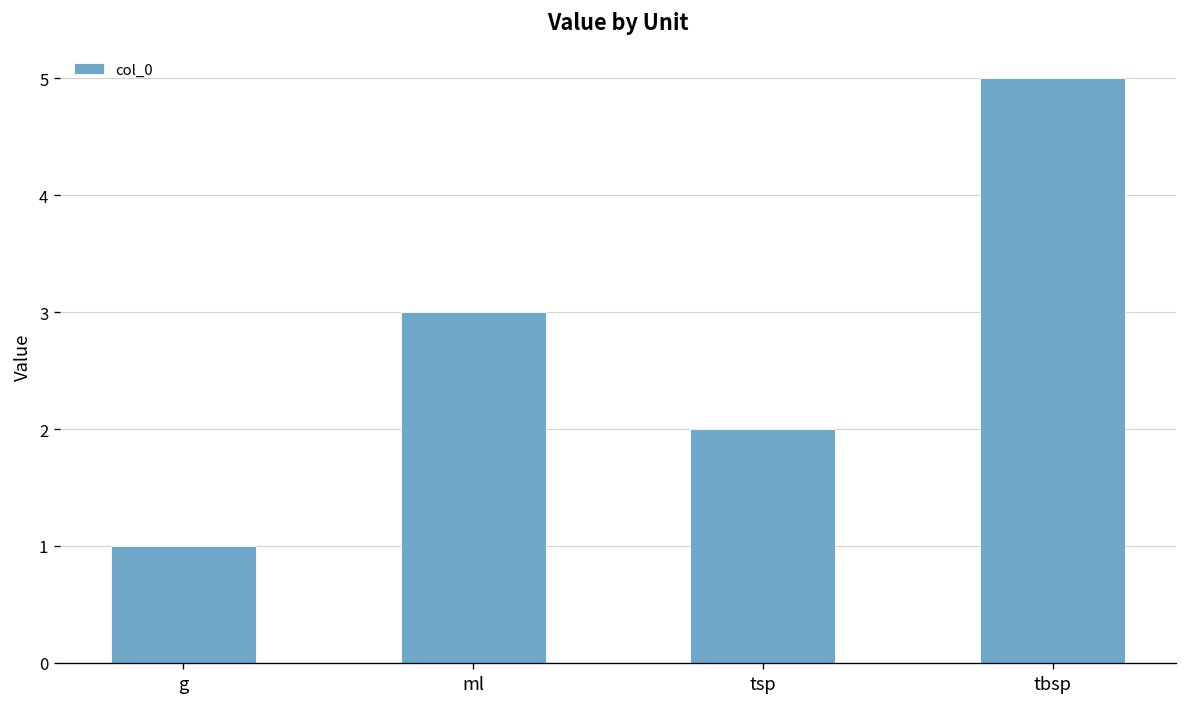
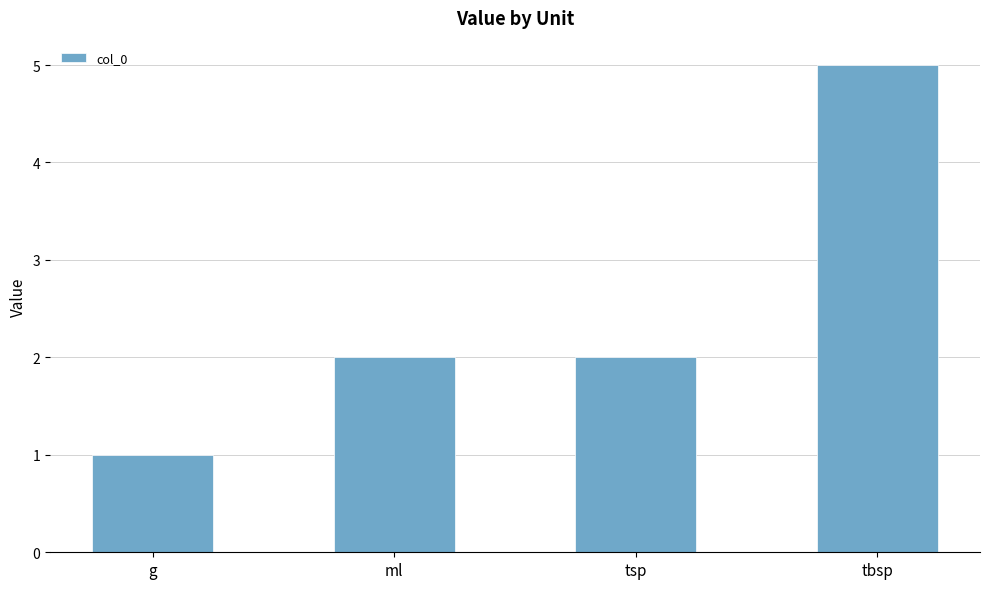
ml: 3 -> 2
